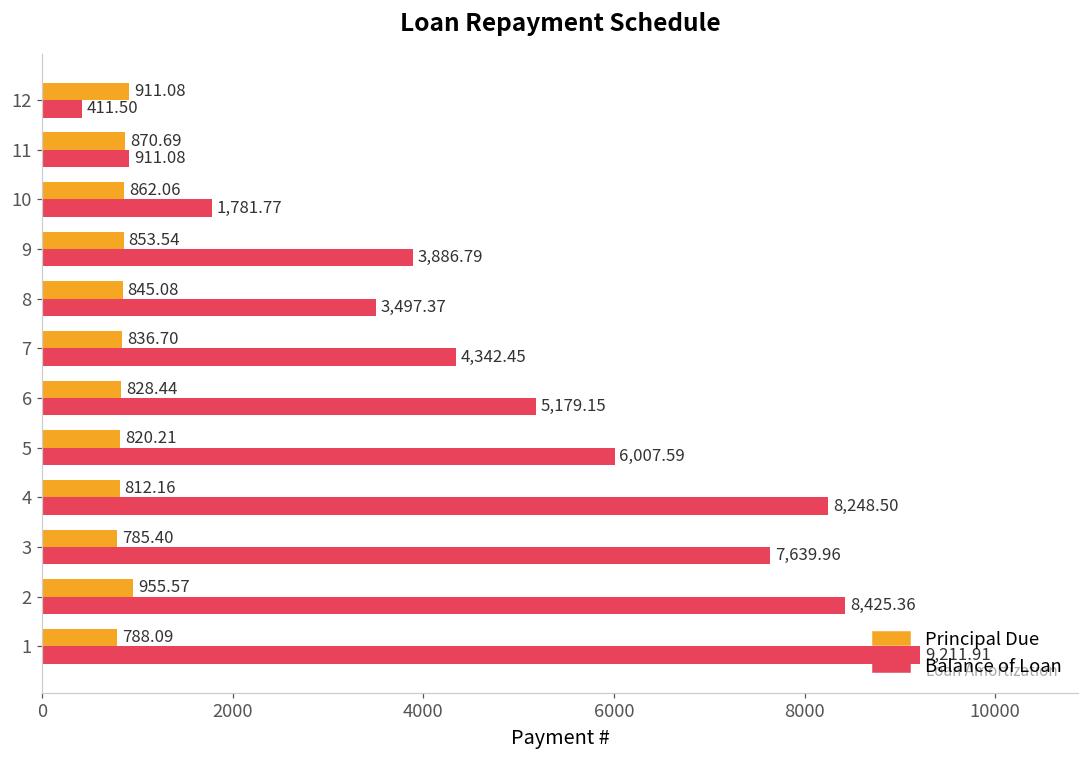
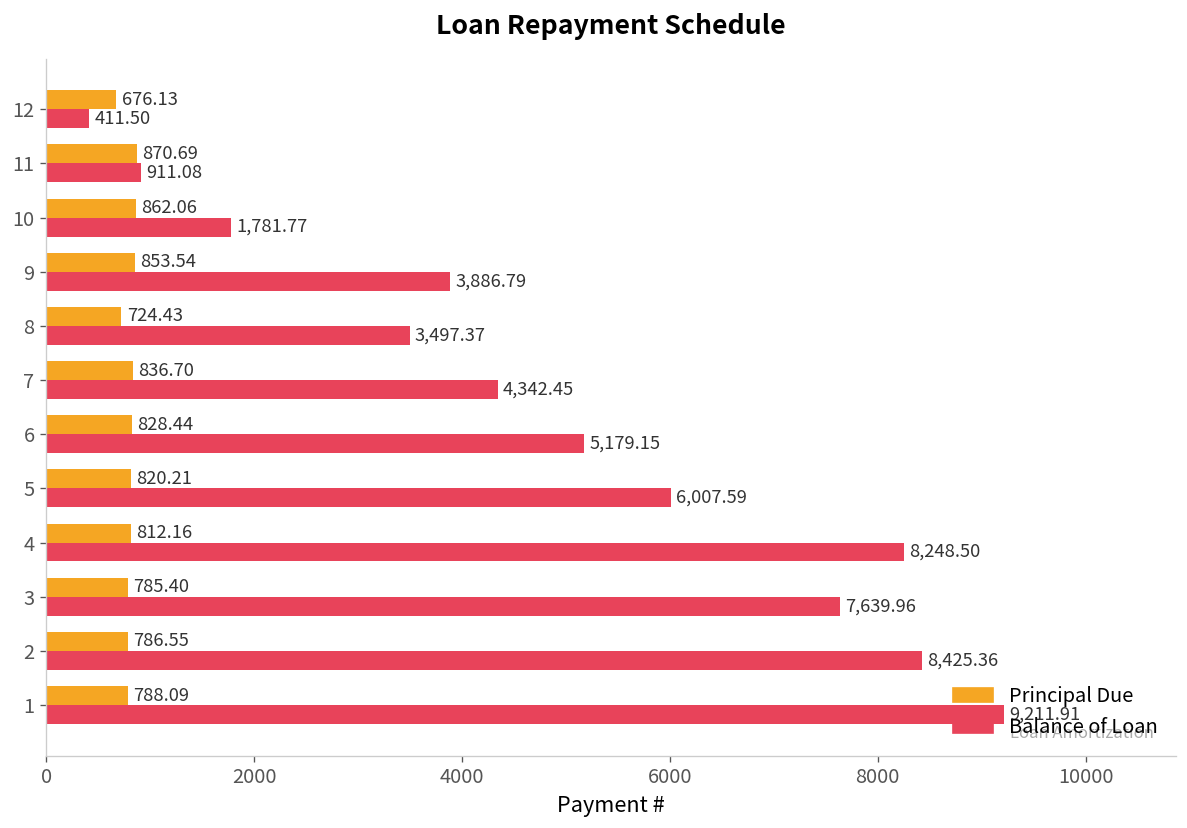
Principal Due, 12: 911.08 -> 676.13
Principal Due, 8: 845.08 -> 724.43
Principal Due, 2: 955.57 -> 786.55
